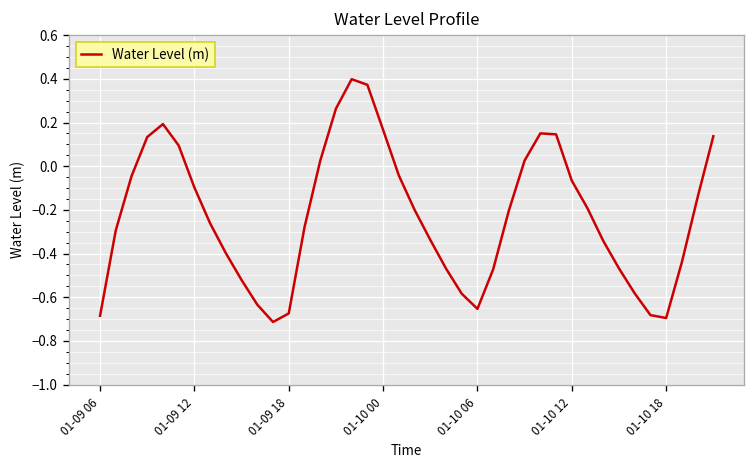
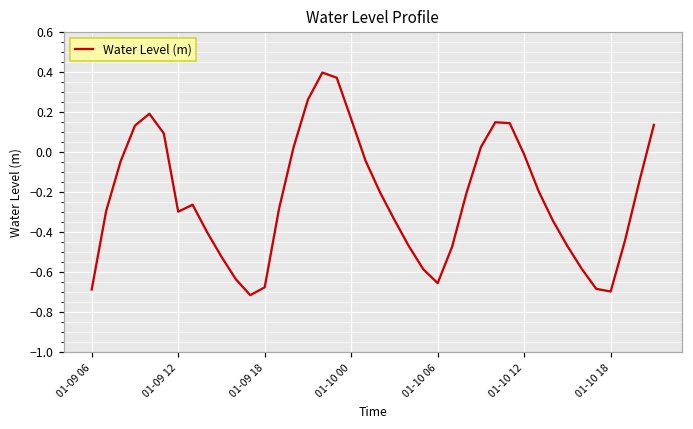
01-09 12: -0.10 -> -0.30
01-10 12: -0.07 -> -0.01
